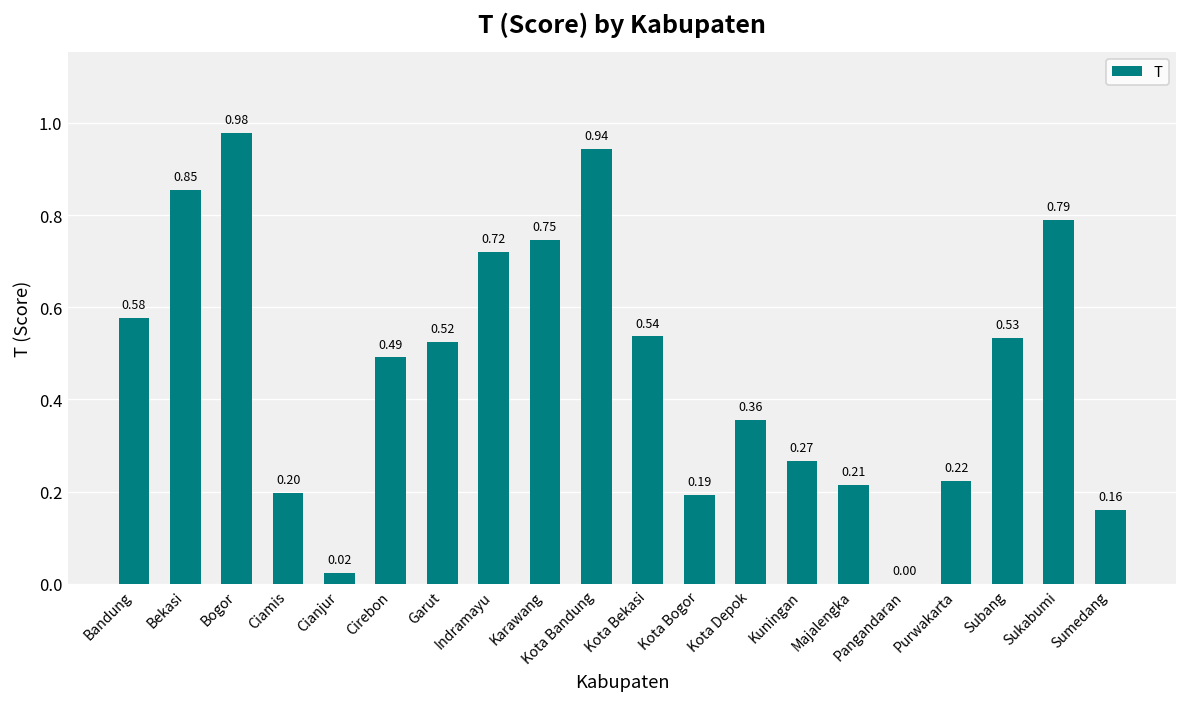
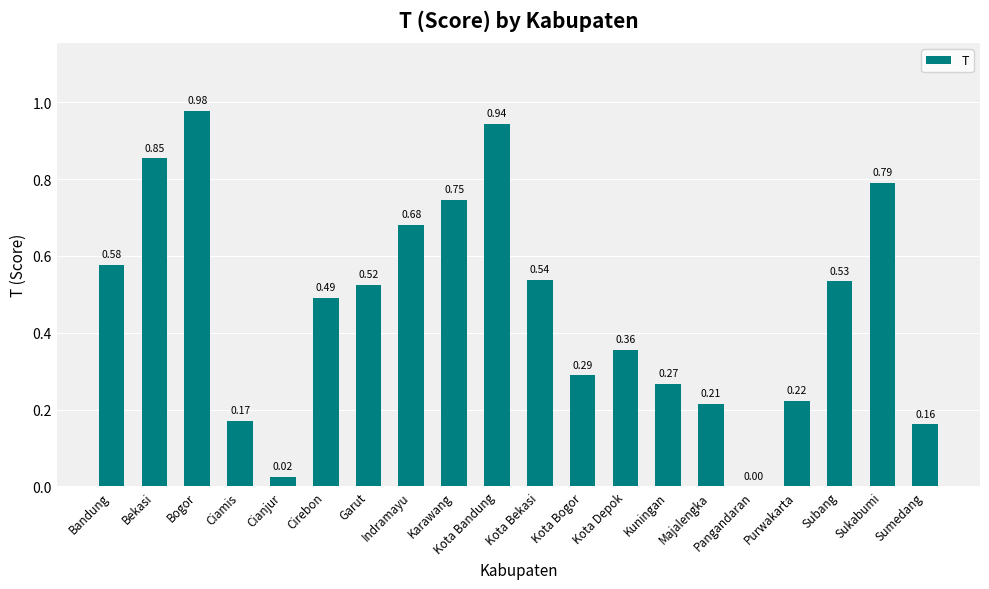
Ciamis: 0.20 -> 0.17
Indramayu: 0.72 -> 0.68
Kota Bogor: 0.19 -> 0.29
